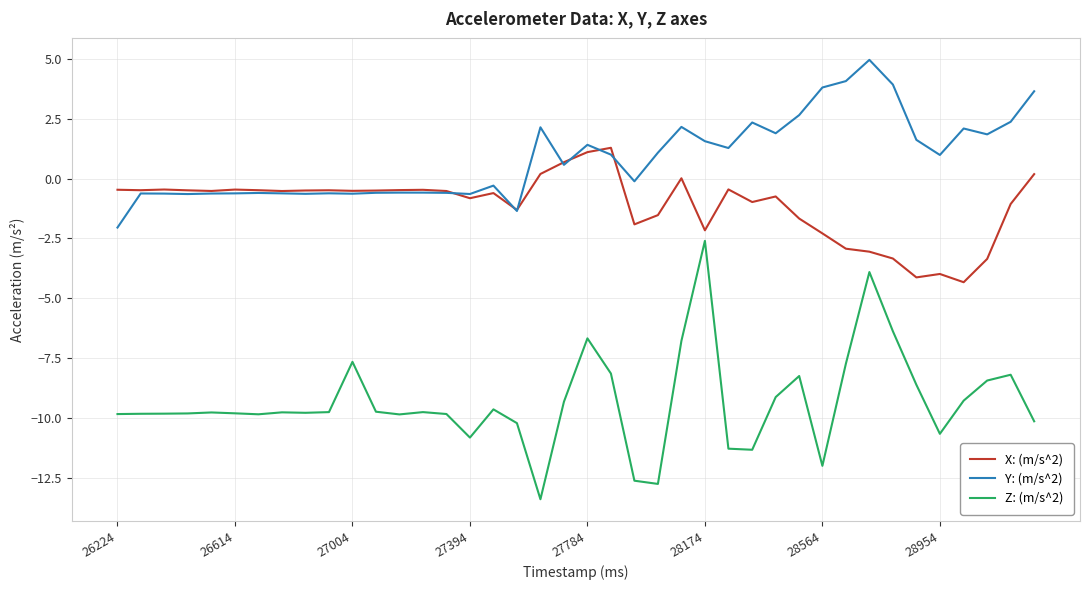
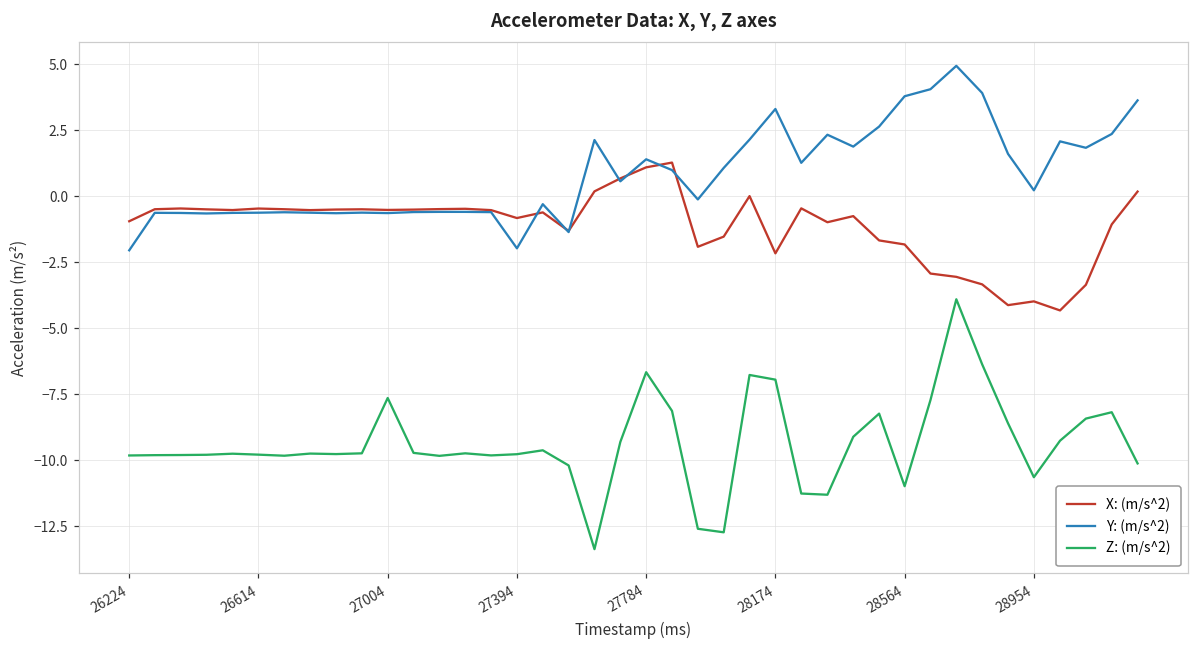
X: (m/s^2), 26224: -0.5 -> -0.9
Y: (m/s^2), 27394: -0.6 -> -2.0
Z: (m/s^2), 27394: -10.8 -> -9.8
Y: (m/s^2), 28174: 1.6 -> 3.3
Z: (m/s^2), 28174: -2.6 -> -6.9
X: (m/s^2), 28564: -2.3 -> -1.8
Z: (m/s^2), 28564: -12.0 -> -11.0
Y: (m/s^2), 28954: 1.0 -> 0.2
